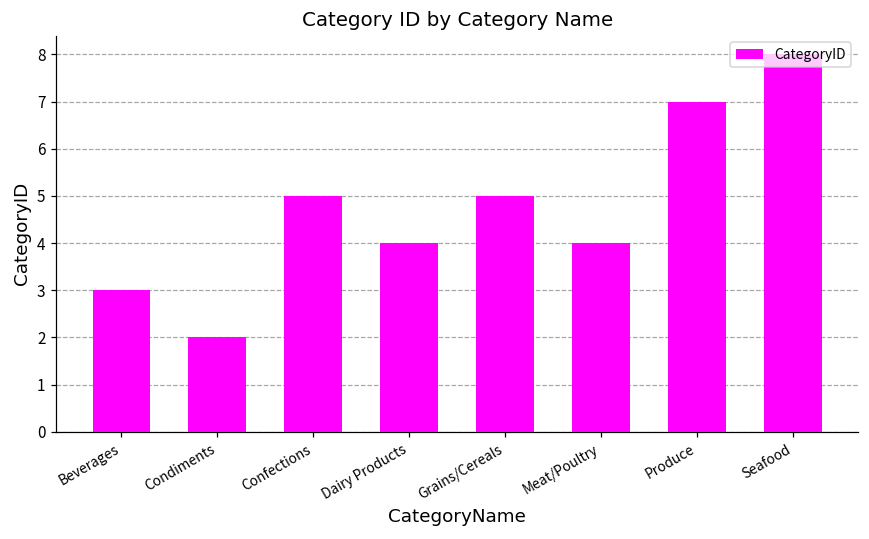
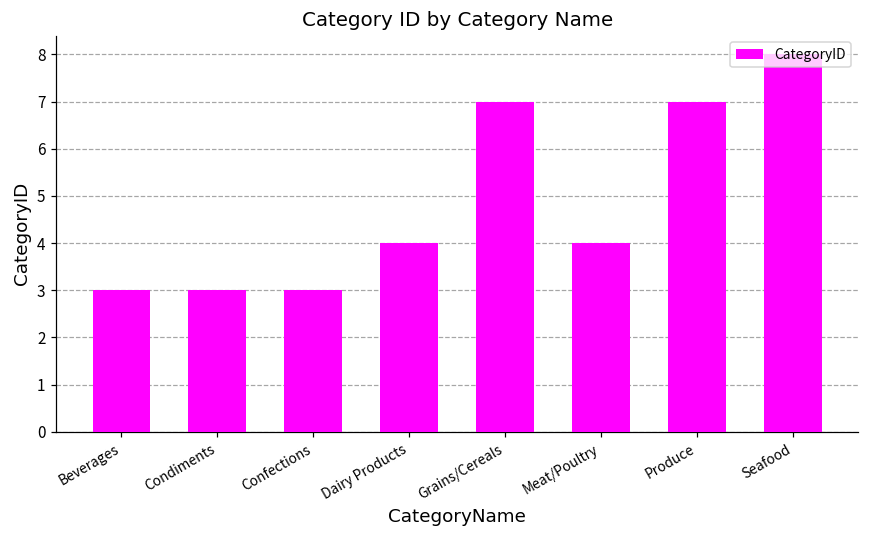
Condiments: 2 -> 3
Confections: 5 -> 3
Grains/Cereals: 5 -> 7
